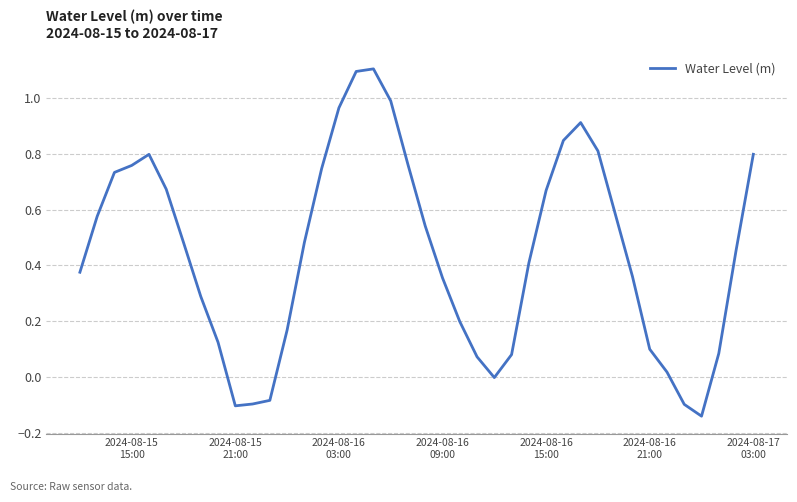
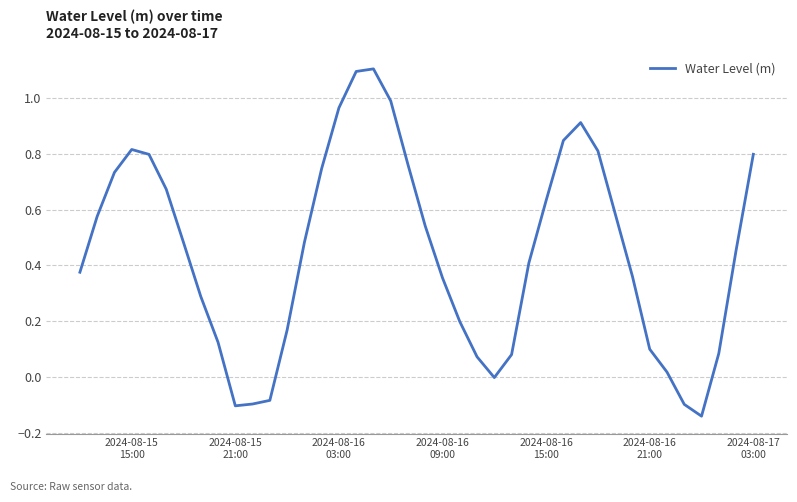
2024-08-15 15:00: 0.76 -> 0.82
2024-08-16 15:00: 0.67 -> 0.63
